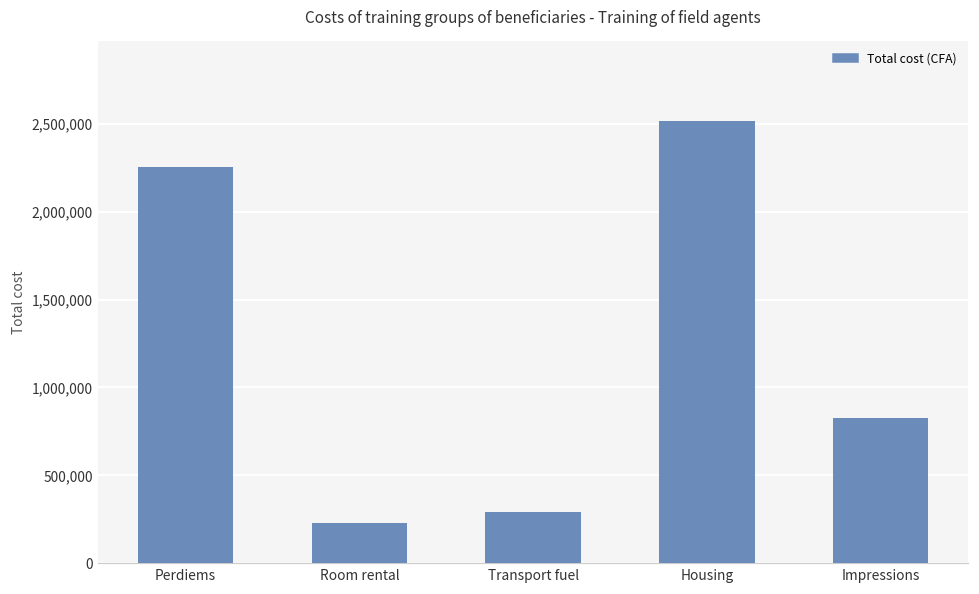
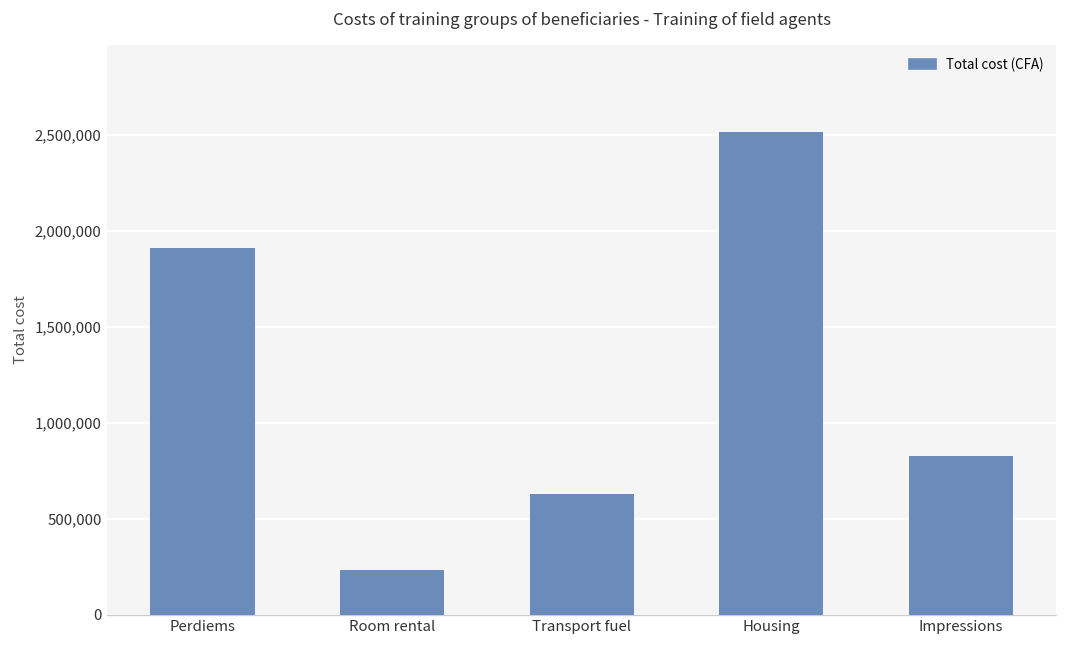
Perdiems: 2,260,000 -> 1,910,000
Transport fuel: 290,000 -> 630,000
